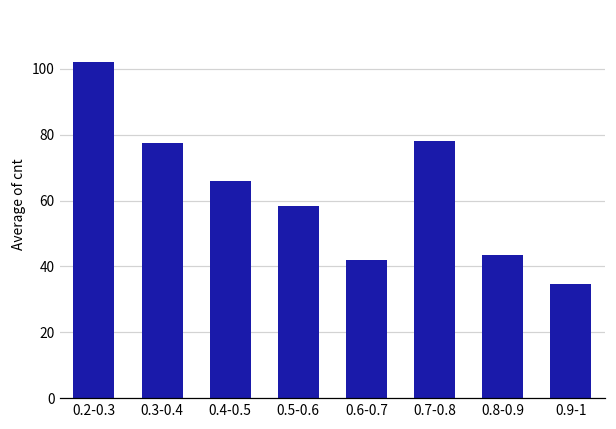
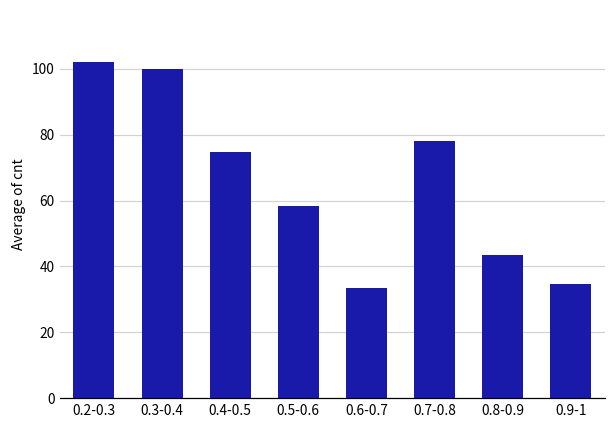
0.3-0.4: 78 -> 100
0.4-0.5: 66 -> 75
0.6-0.7: 42 -> 33
